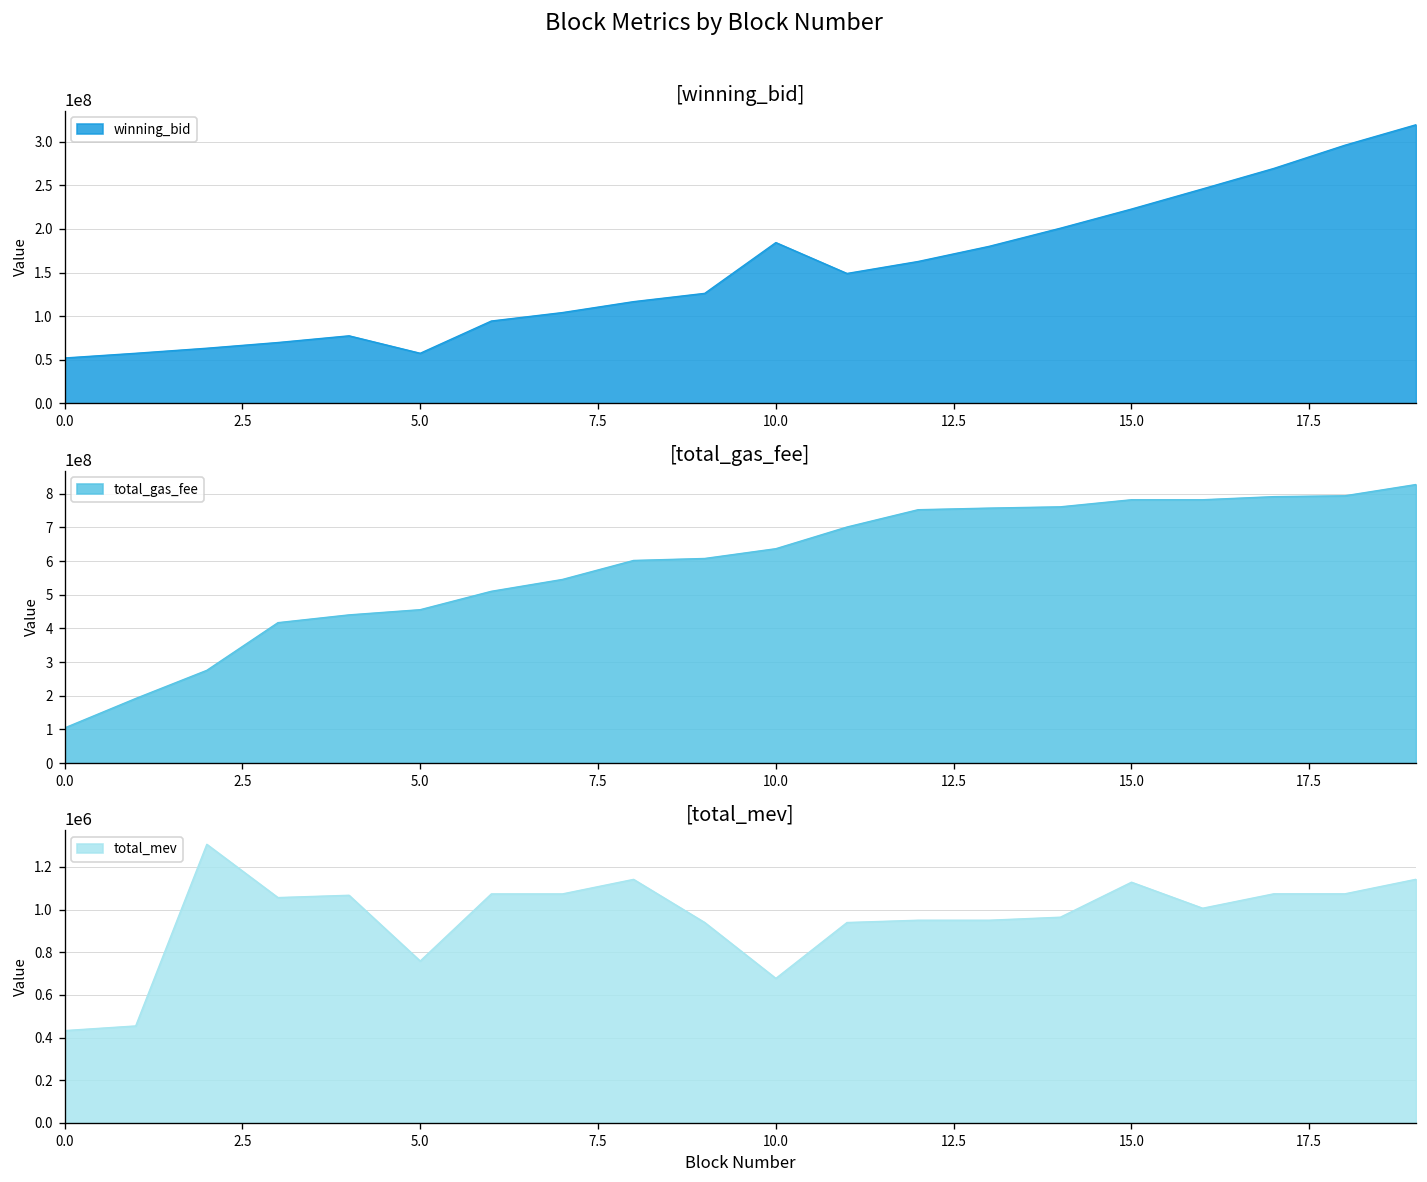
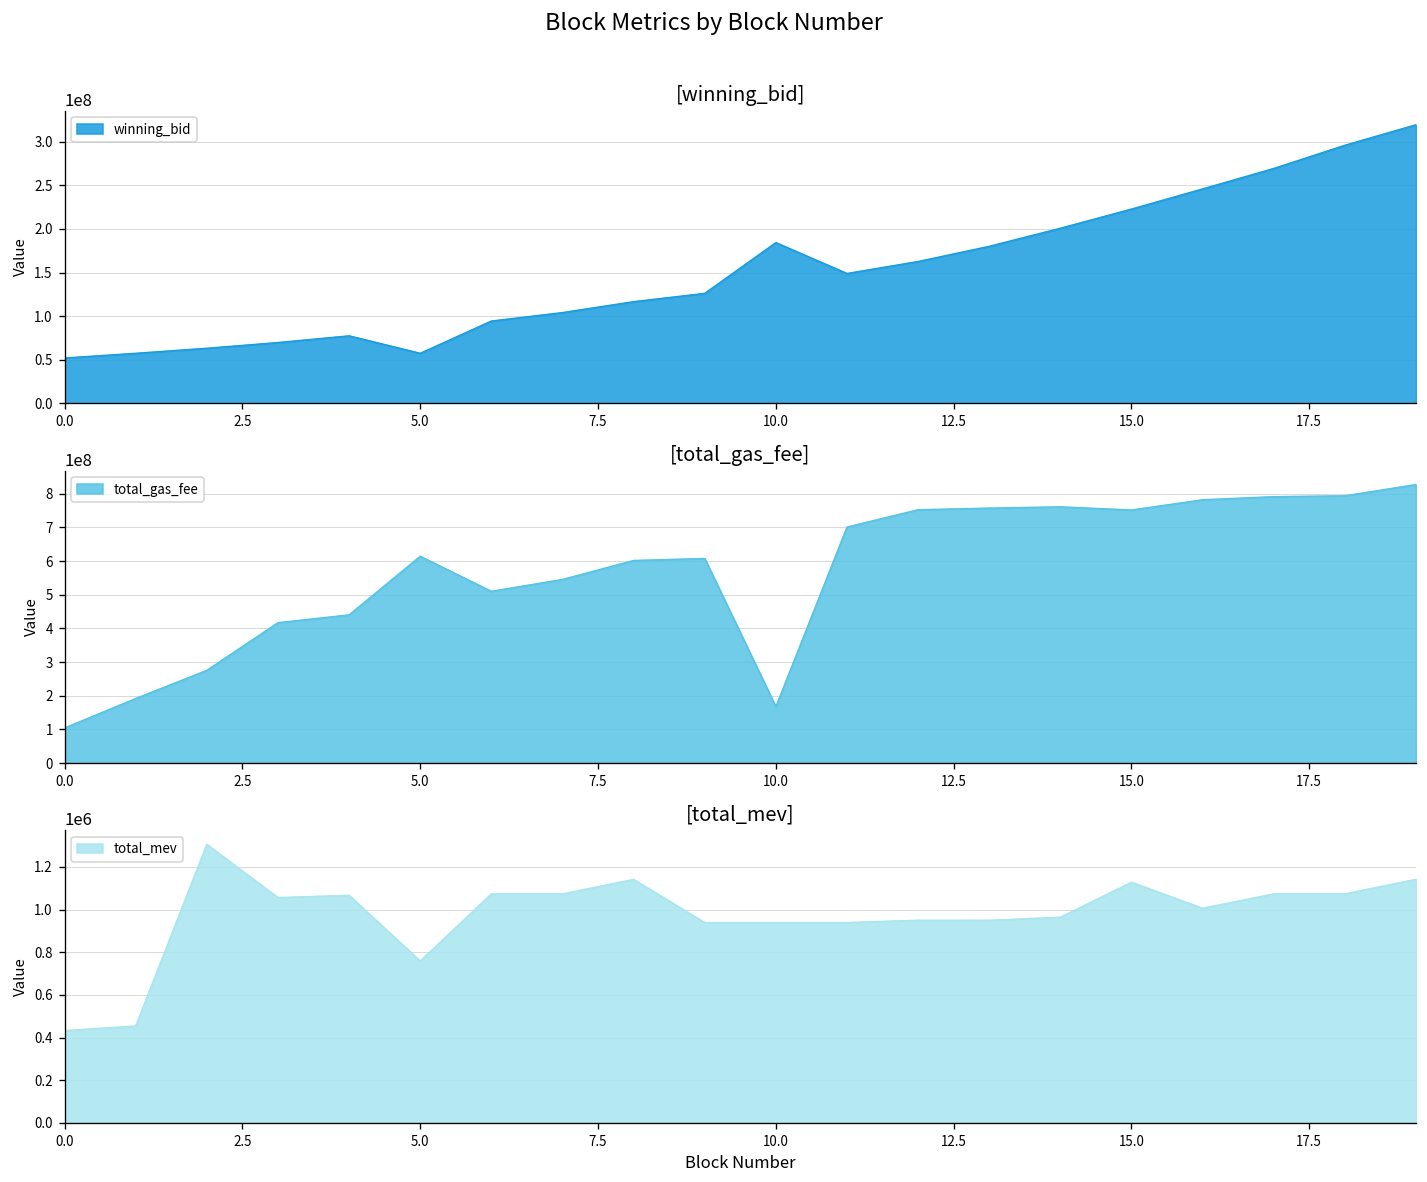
[total_gas_fee], 5.0: 460000000 -> 610000000
[total_gas_fee], 10.0: 640000000 -> 170000000
[total_gas_fee], 15.0: 780000000 -> 750000000
[total_mev], 10.0: 680000 -> 940000
